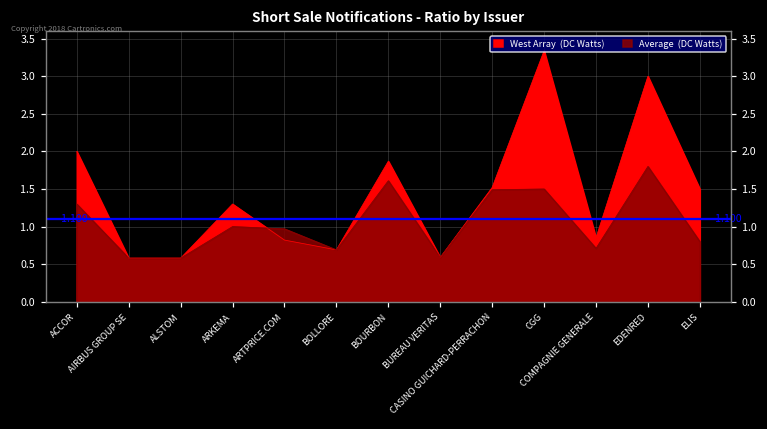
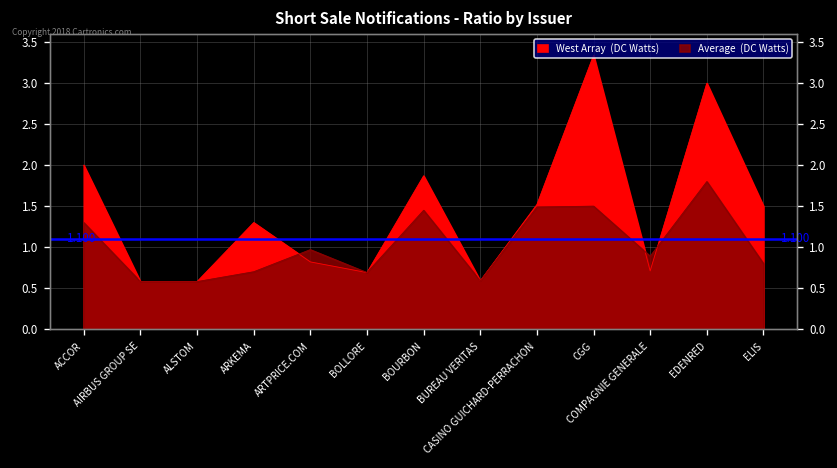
Average (DC Watts), ARKEMA: 1.0 -> 0.7
Average (DC Watts), BOURBON: 1.6 -> 1.5
West Array (DC Watts), COMPAGNIE GENERALE: 0.9 -> 0.7
Average (DC Watts), COMPAGNIE GENERALE: 0.7 -> 0.9
